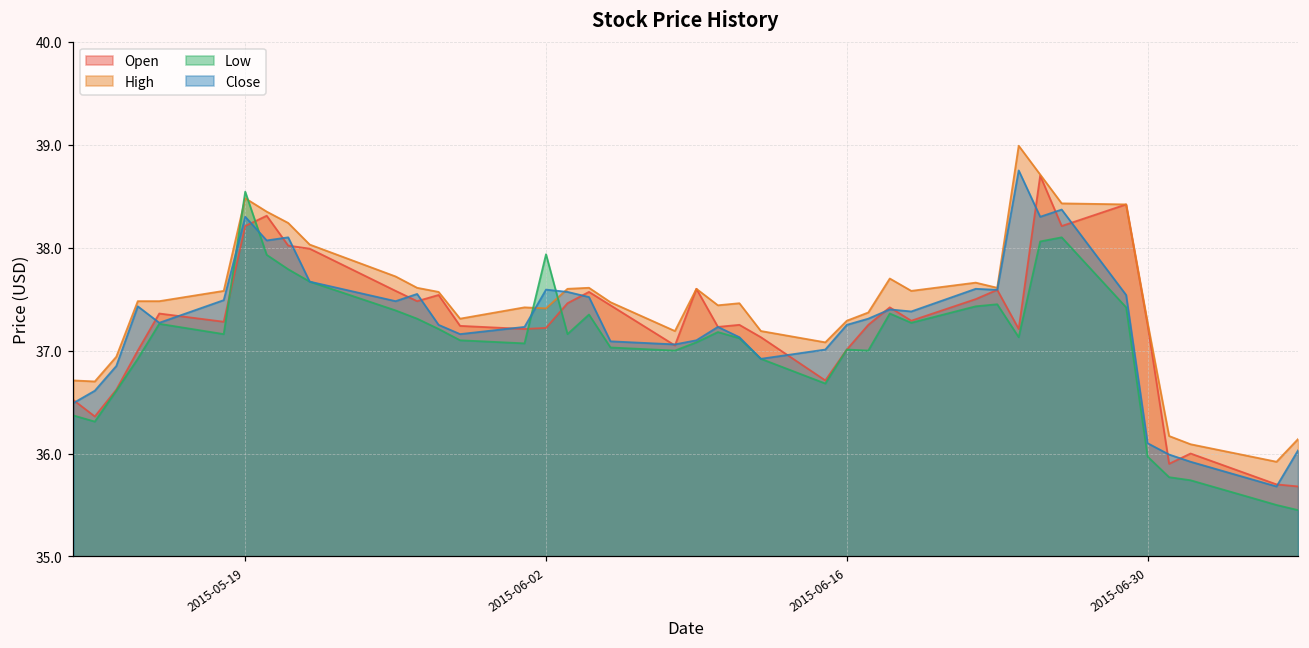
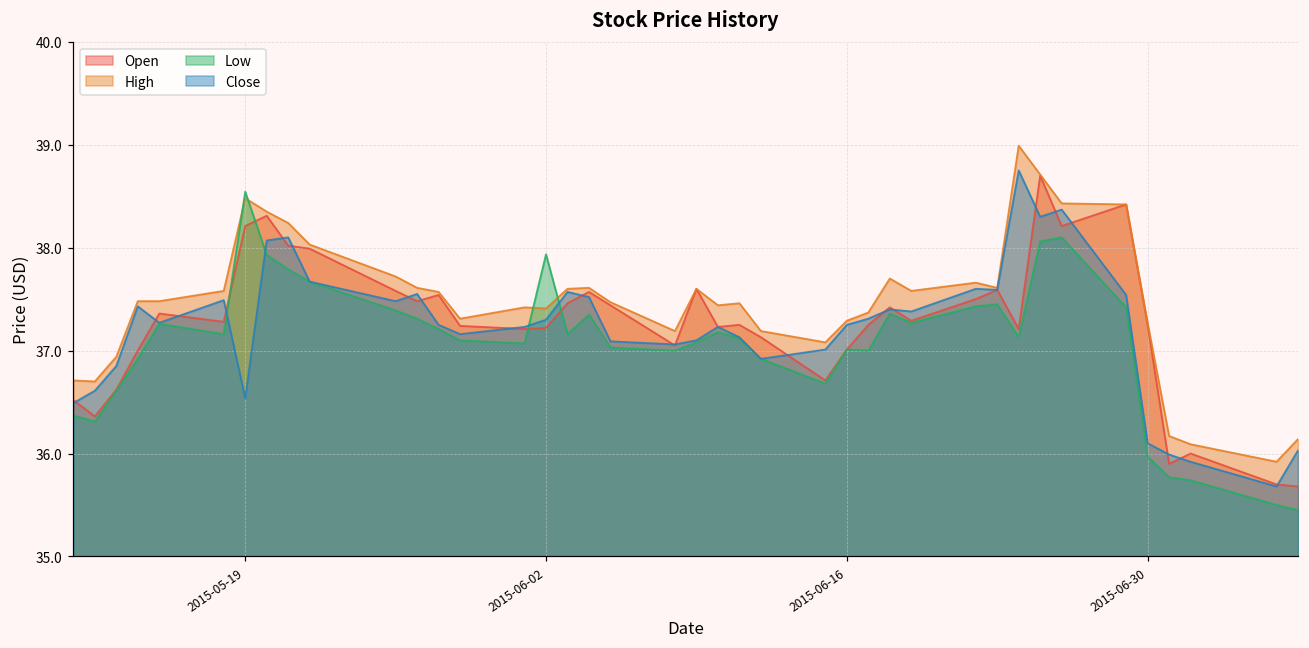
Close, 2015-05-19: 38.3 -> 36.5
Close, 2015-06-02: 37.6 -> 37.3
